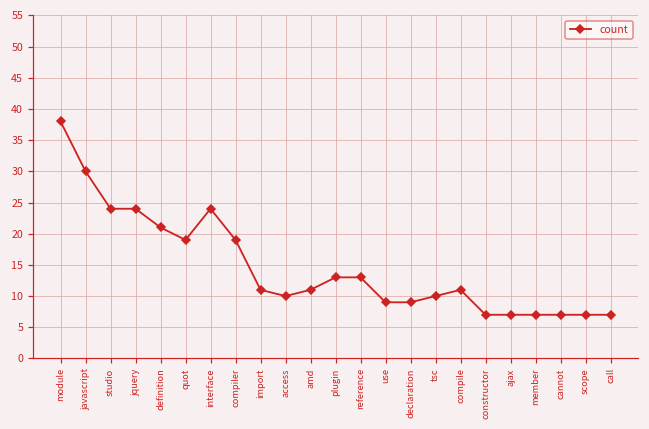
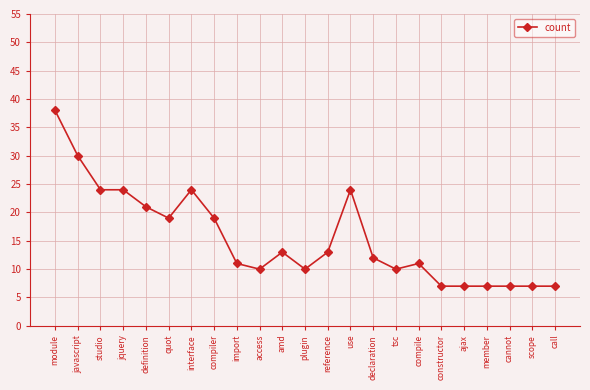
amd: 11 -> 13
plugin: 13 -> 10
use: 9 -> 24
declaration: 9 -> 12
